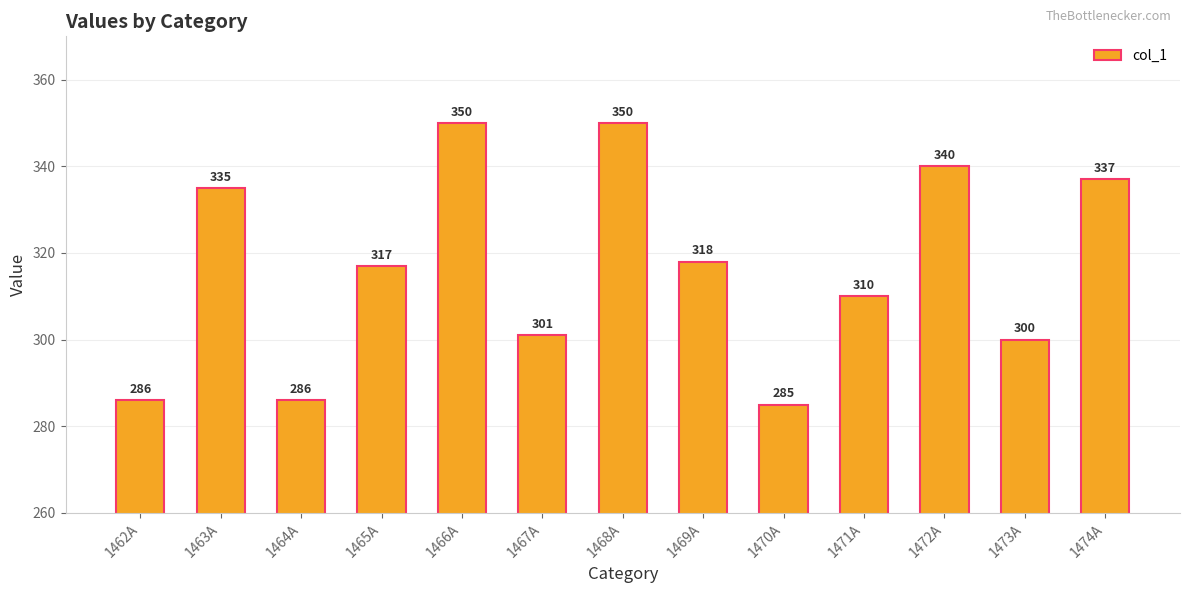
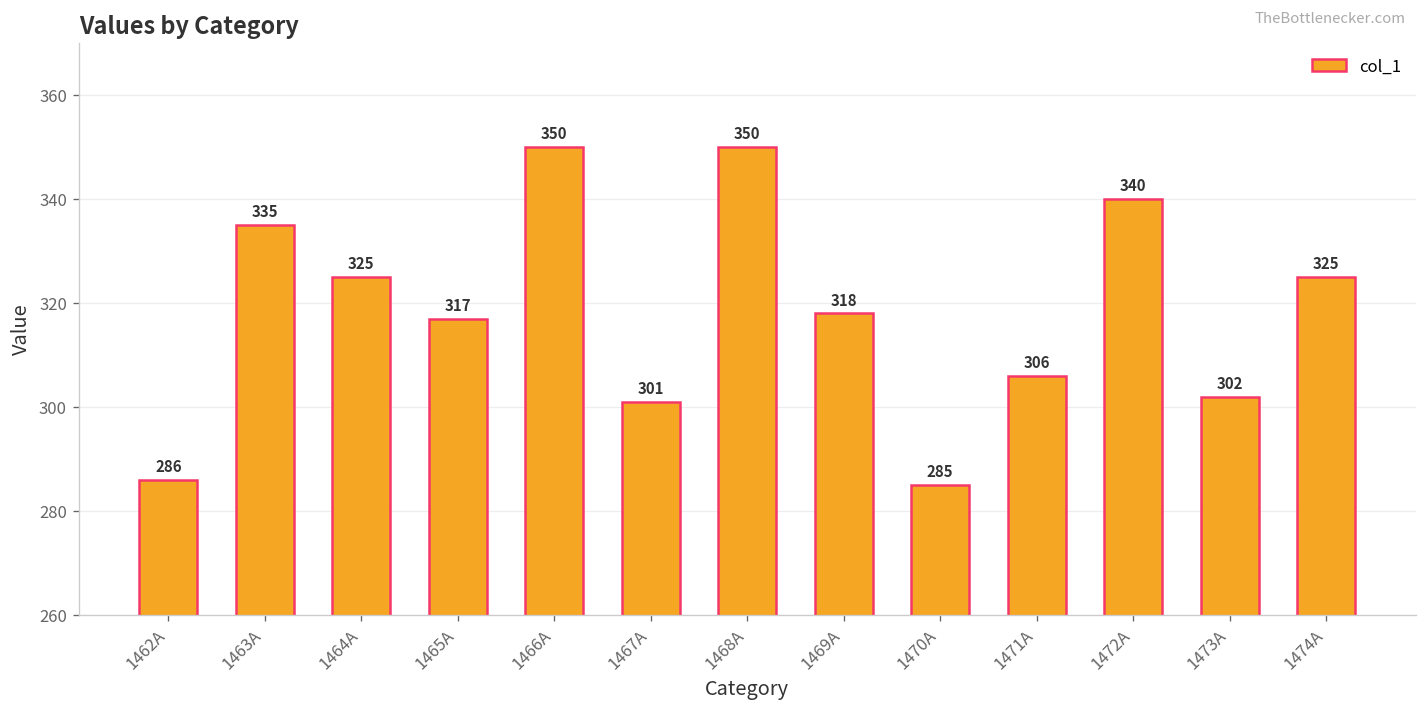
1464A: 286 -> 325
1471A: 310 -> 306
1473A: 300 -> 302
1474A: 337 -> 325
